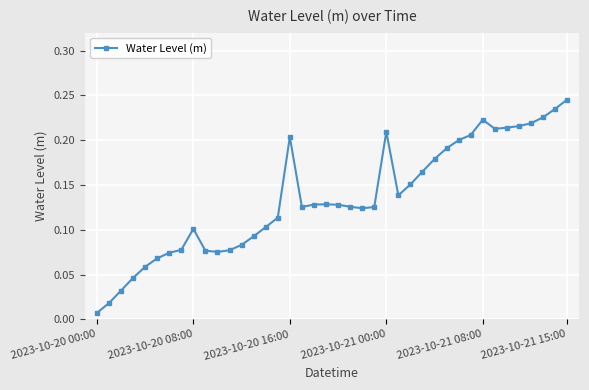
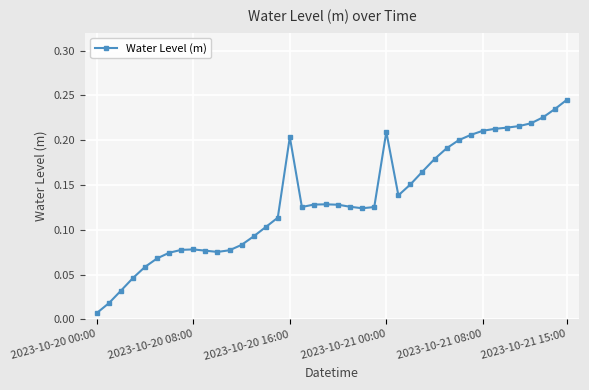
2023-10-20 08:00: 0.10 -> 0.08
2023-10-21 08:00: 0.22 -> 0.21
